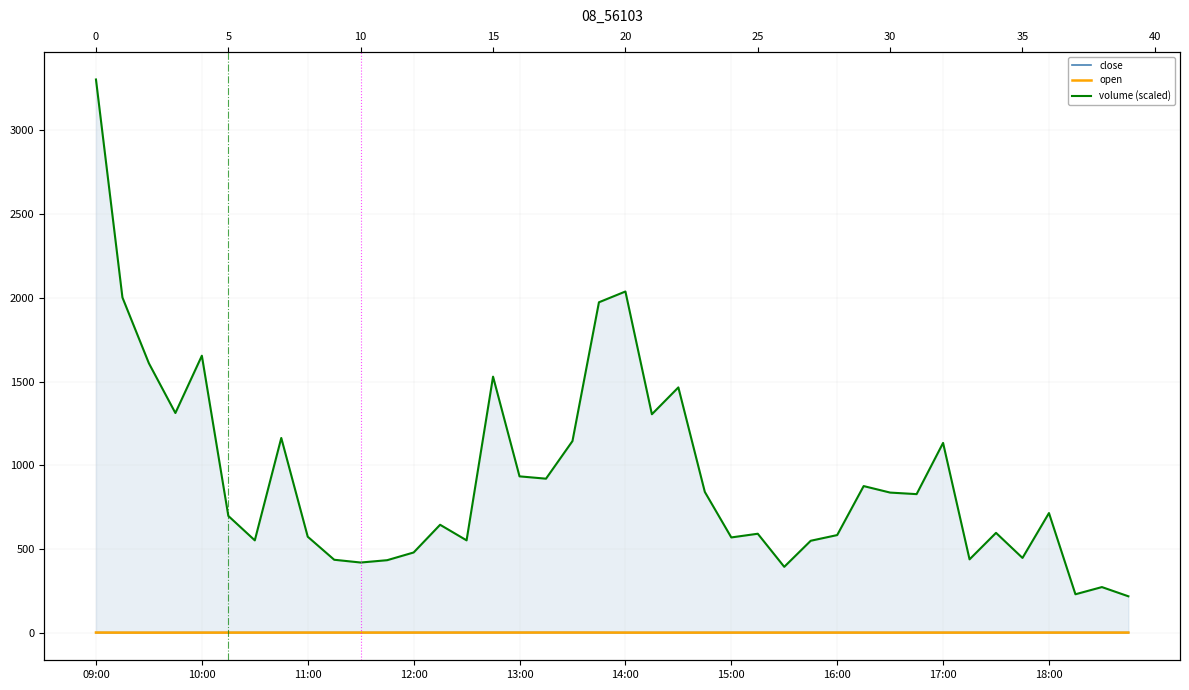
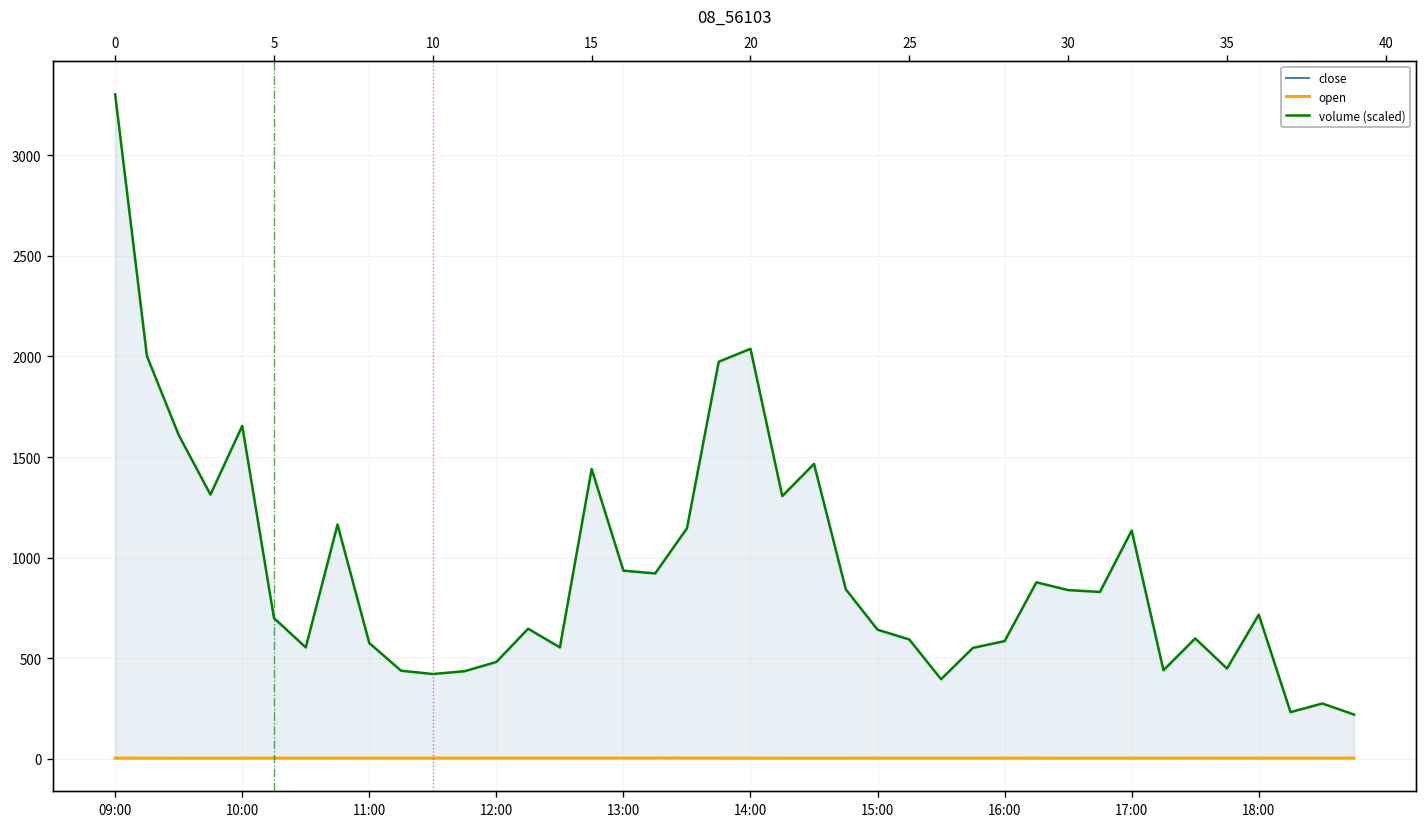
volume (scaled), 15: 1530 -> 1440
volume (scaled), 15:00: 570 -> 640
